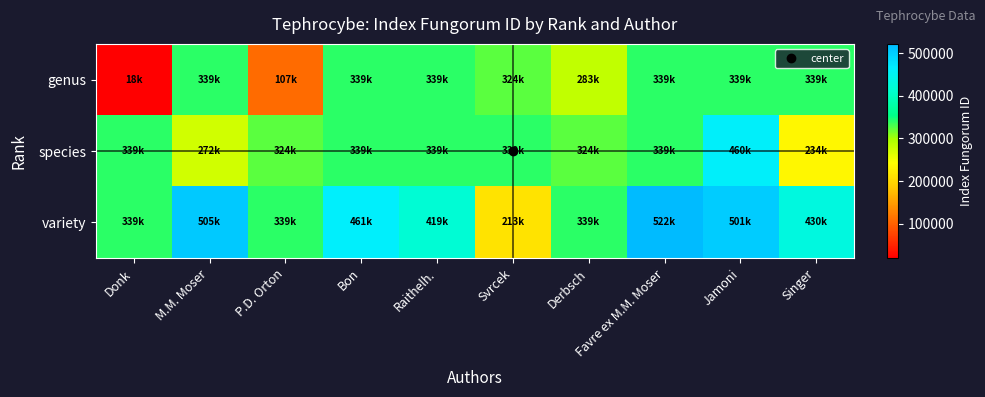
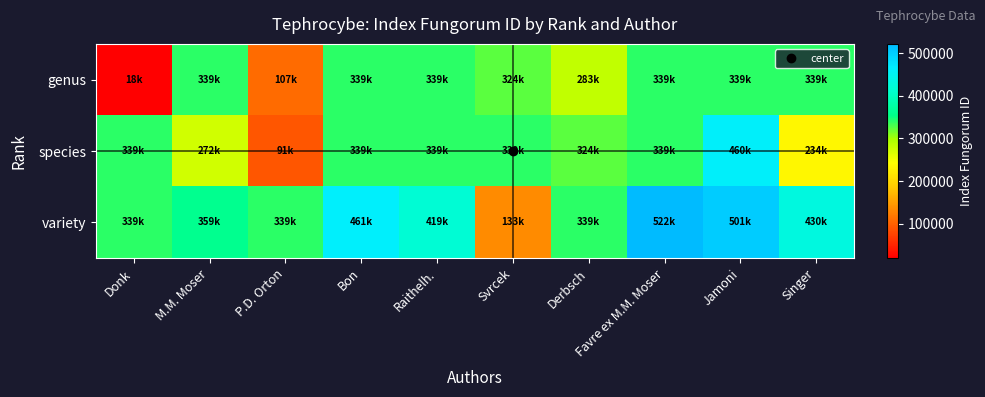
species, P.D. Orton: 324k -> 91k
variety, M.M. Moser: 505k -> 359k
variety, Svrcek: 213k -> 133k
